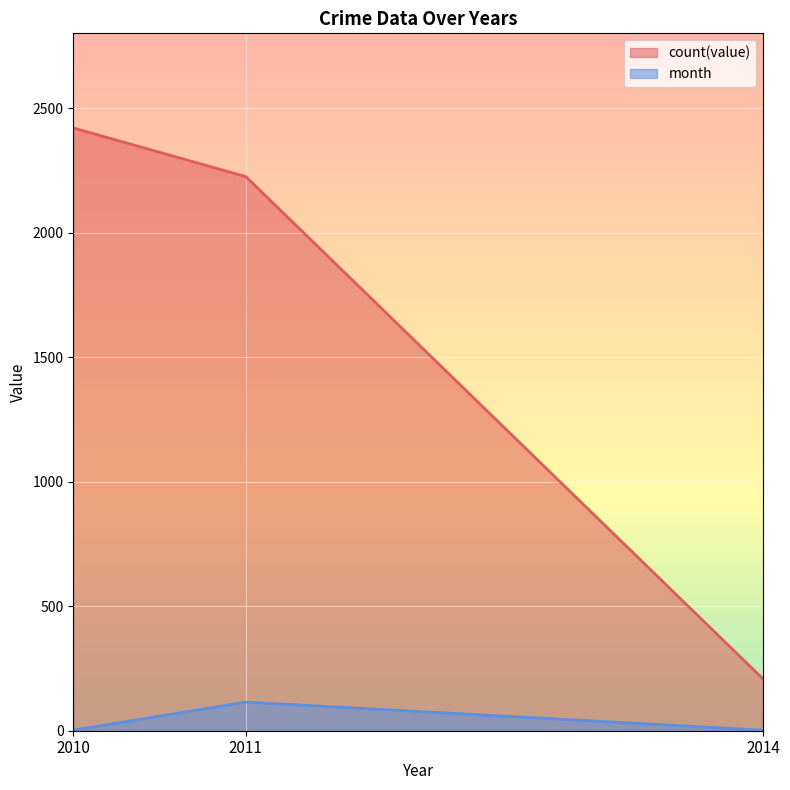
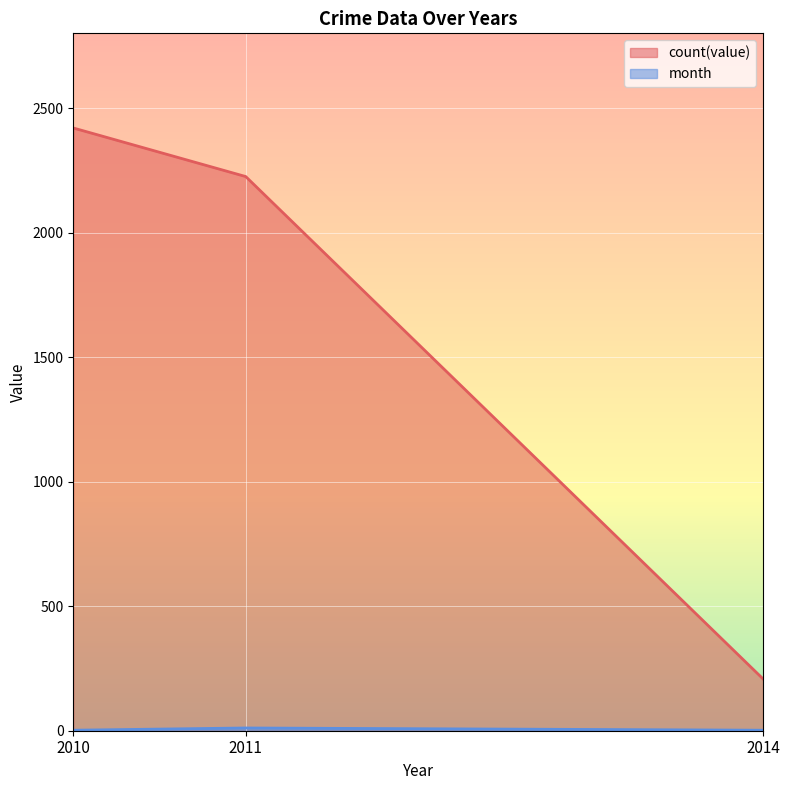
month, 2011: 120 -> 10
